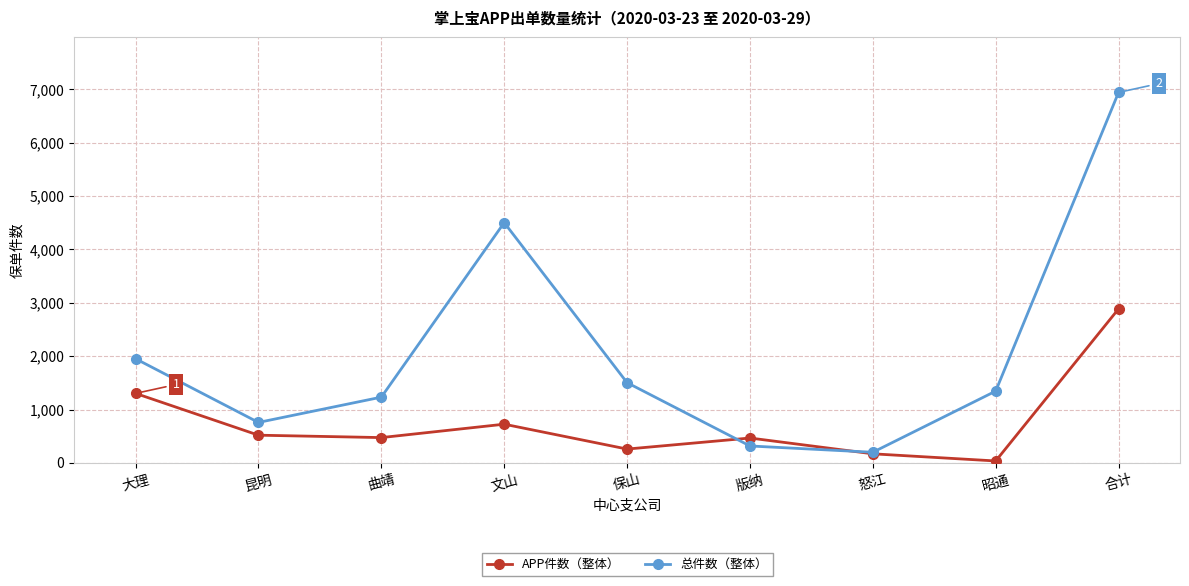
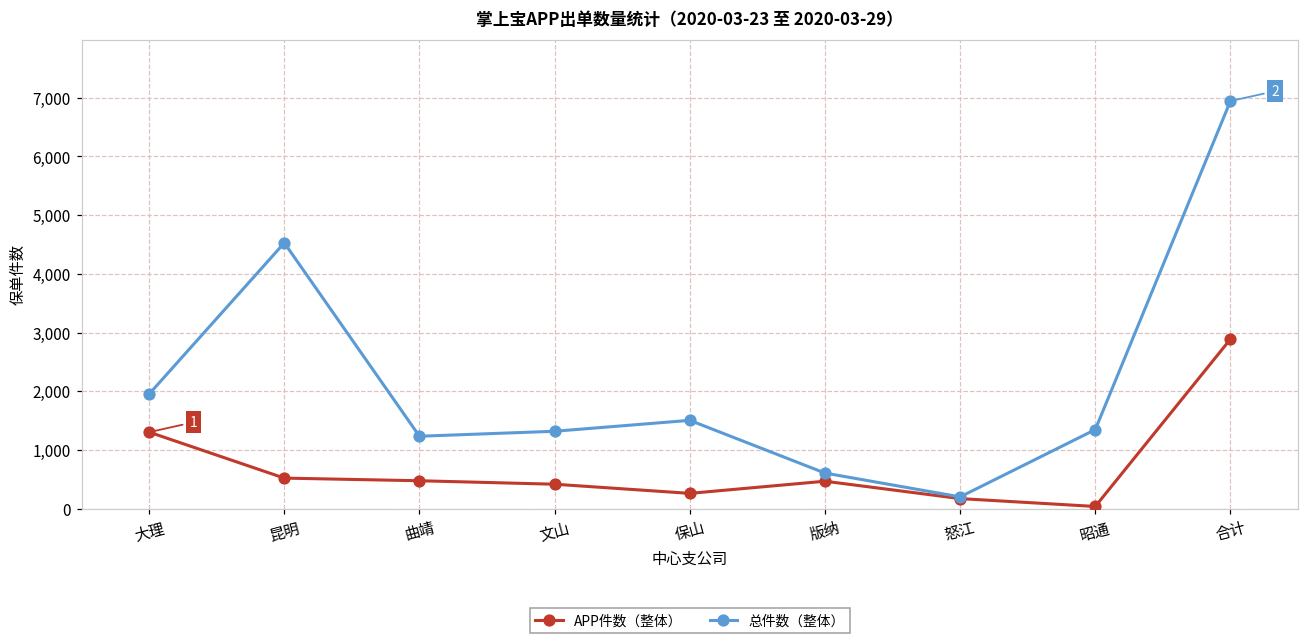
总件数（整体）, 昆明: 800 -> 4,500
APP件数（整体）, 文山: 700 -> 400
总件数（整体）, 文山: 4,500 -> 1,300
总件数（整体）, 版纳: 300 -> 600
